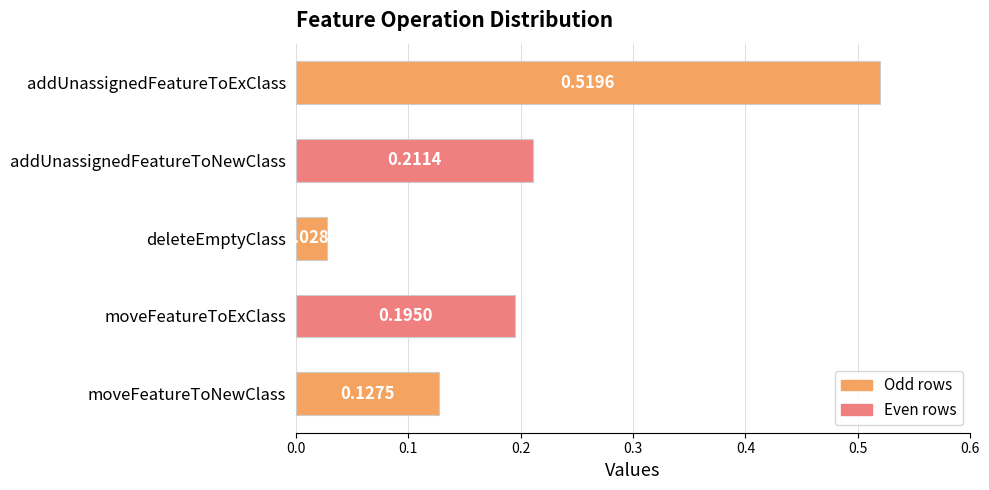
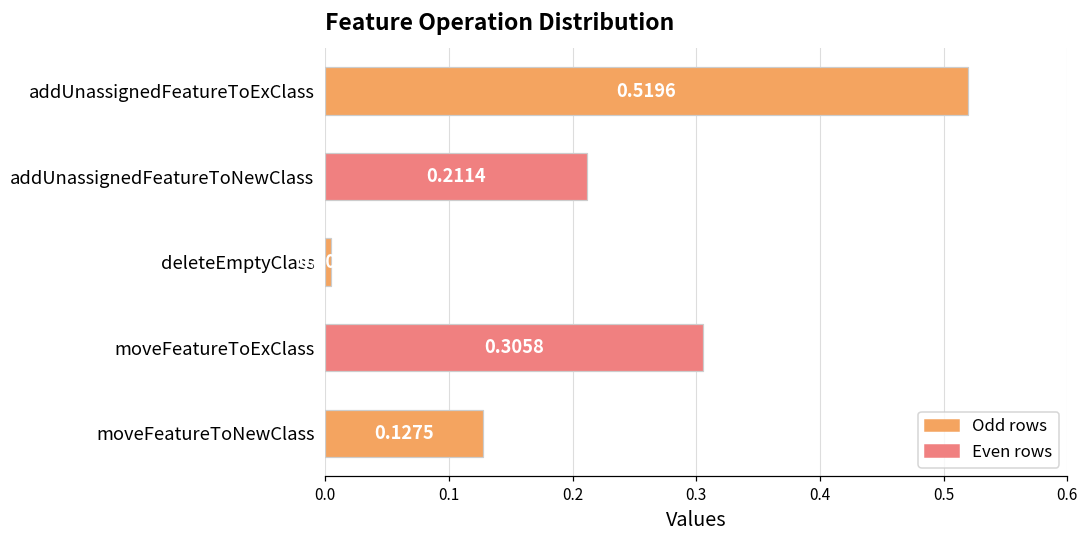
deleteEmptyClass: 0.028 -> 0.005
moveFeatureToExClass: 0.1950 -> 0.3058
